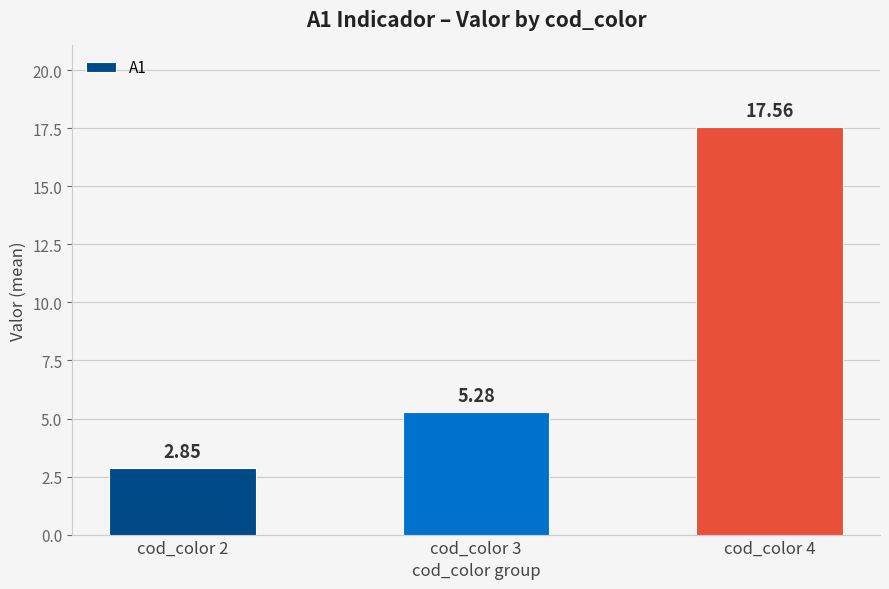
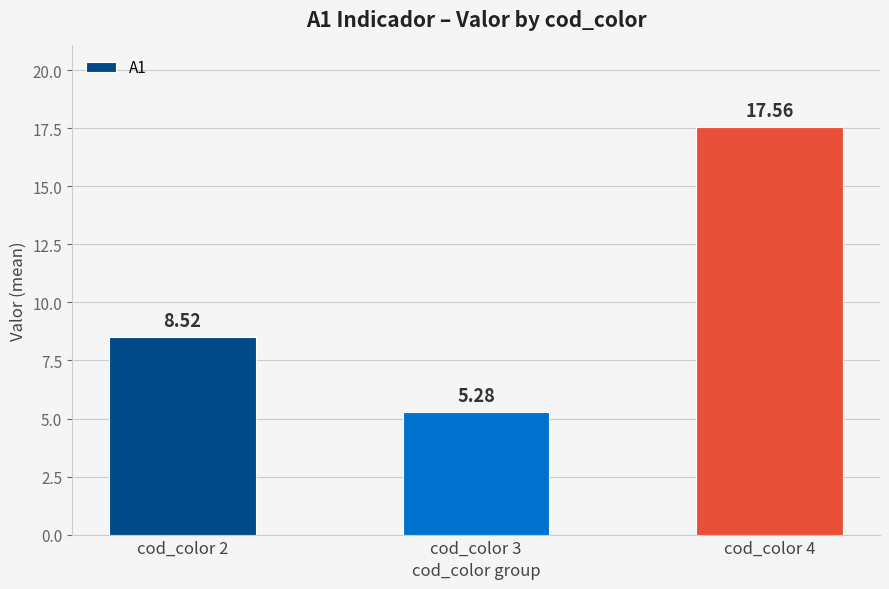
cod_color 2: 2.85 -> 8.52
